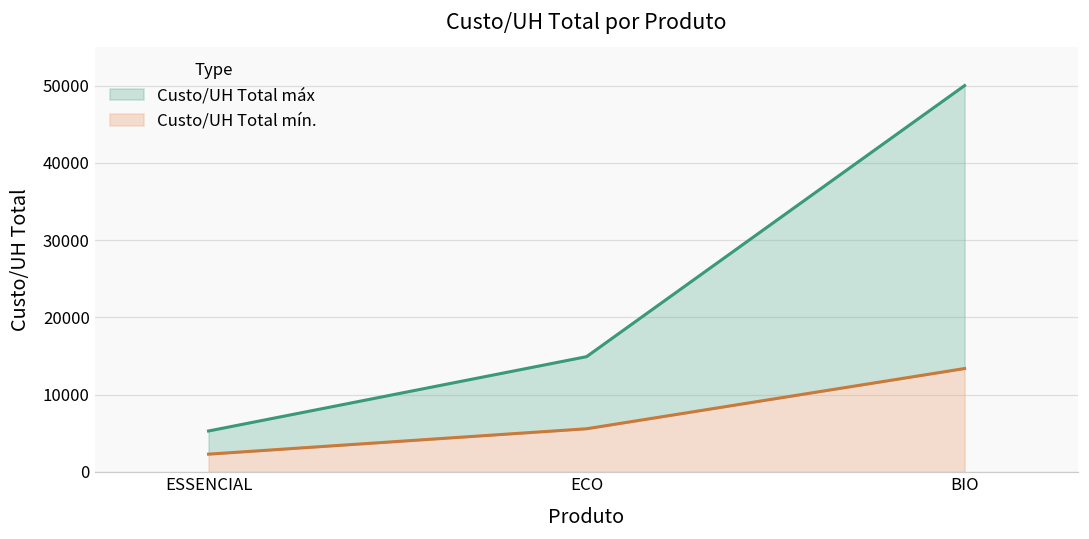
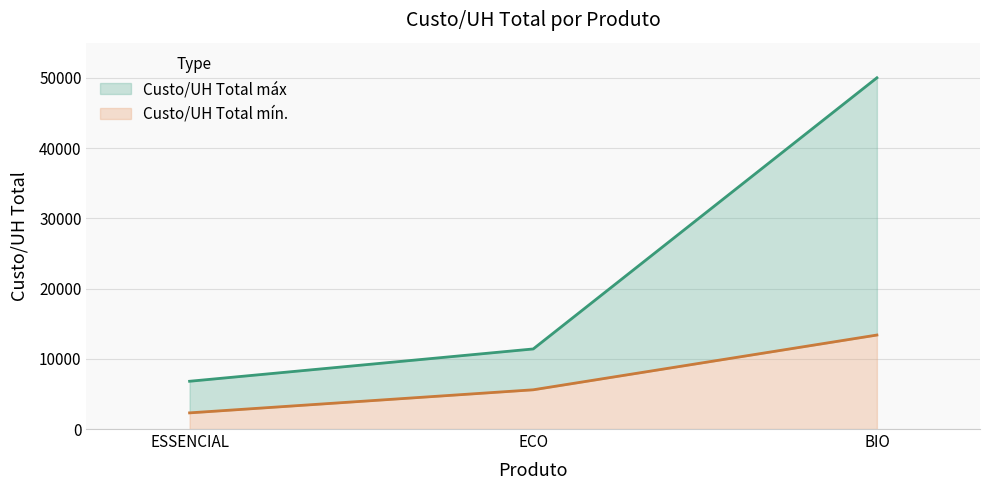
Custo/UH Total máx, ESSENCIAL: 5000 -> 7000
Custo/UH Total máx, ECO: 15000 -> 11000
